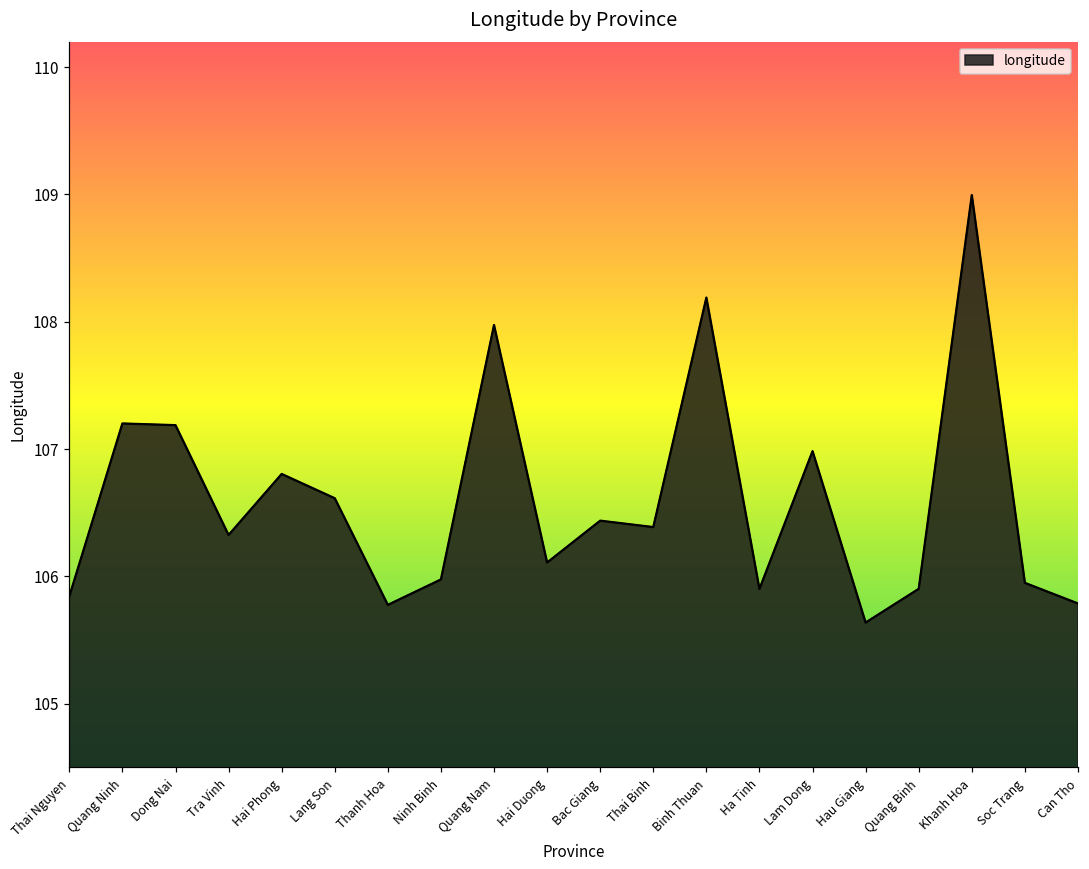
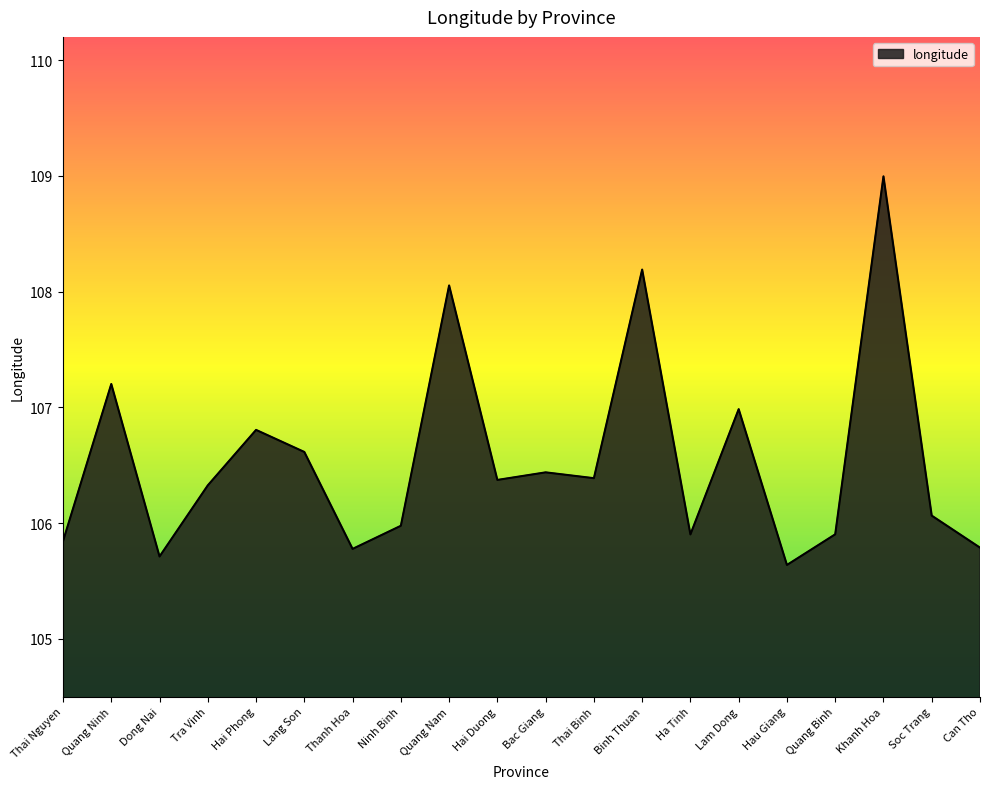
Dong Nai: 107.19 -> 105.71
Quang Nam: 107.97 -> 108.05
Hai Duong: 106.11 -> 106.37
Soc Trang: 105.95 -> 106.06
